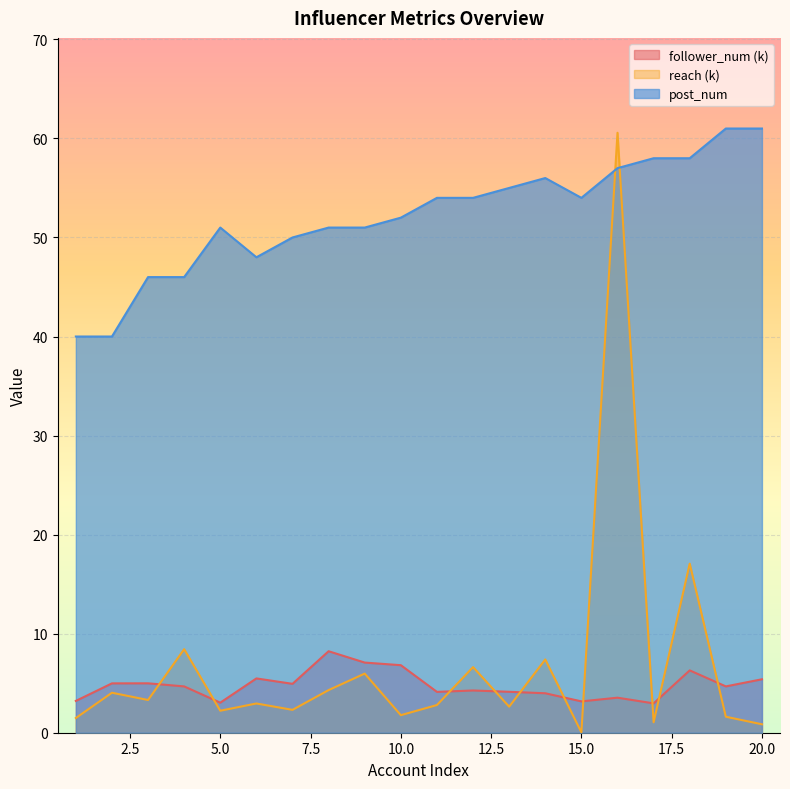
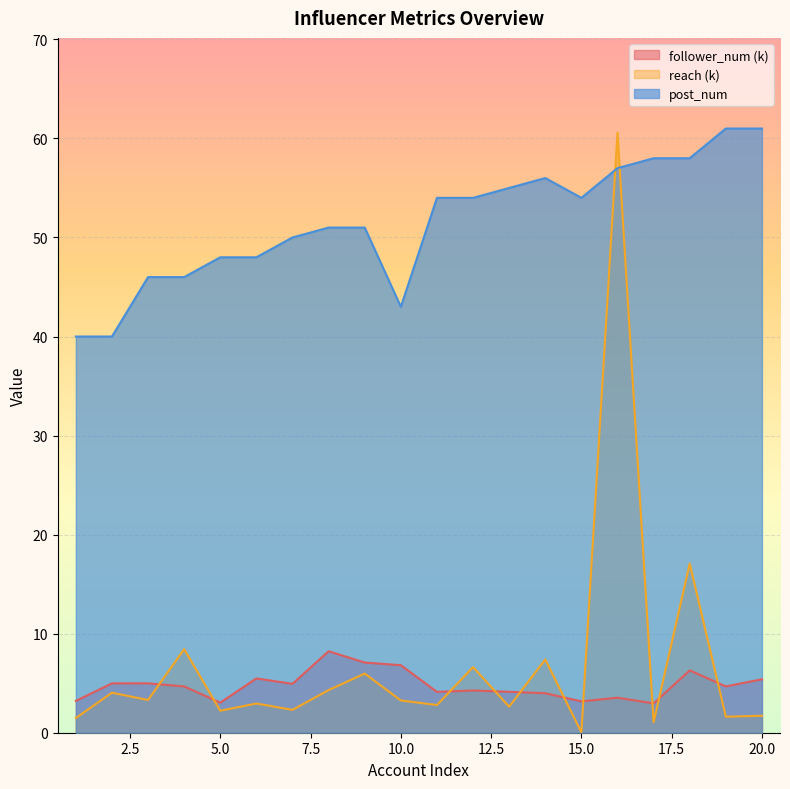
post_num, 5.0: 51 -> 48
reach (k), 10.0: 2 -> 3
post_num, 10.0: 52 -> 43
reach (k), 20.0: 1 -> 2
